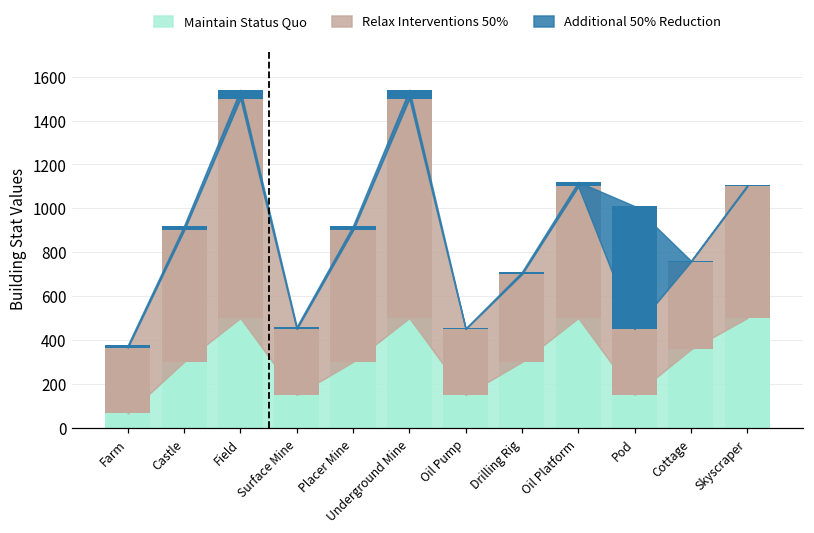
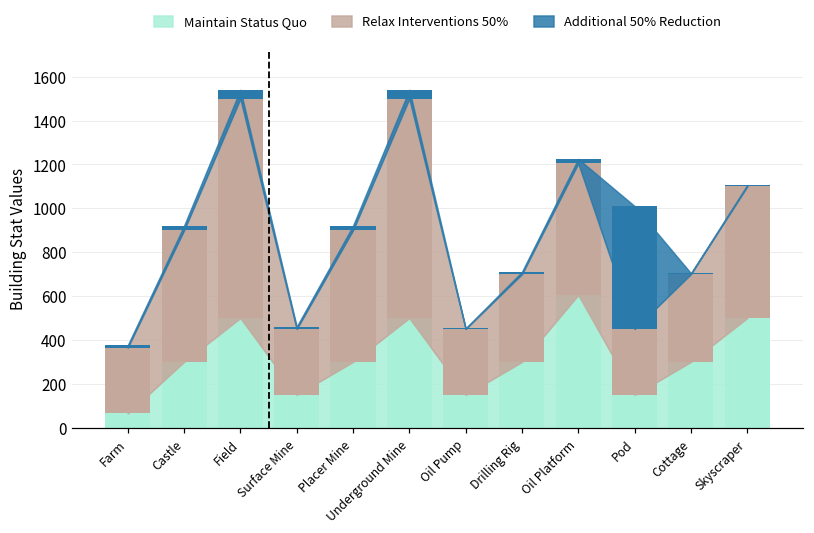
Maintain Status Quo, Oil Platform: 500 -> 610
Maintain Status Quo, Cottage: 360 -> 300
